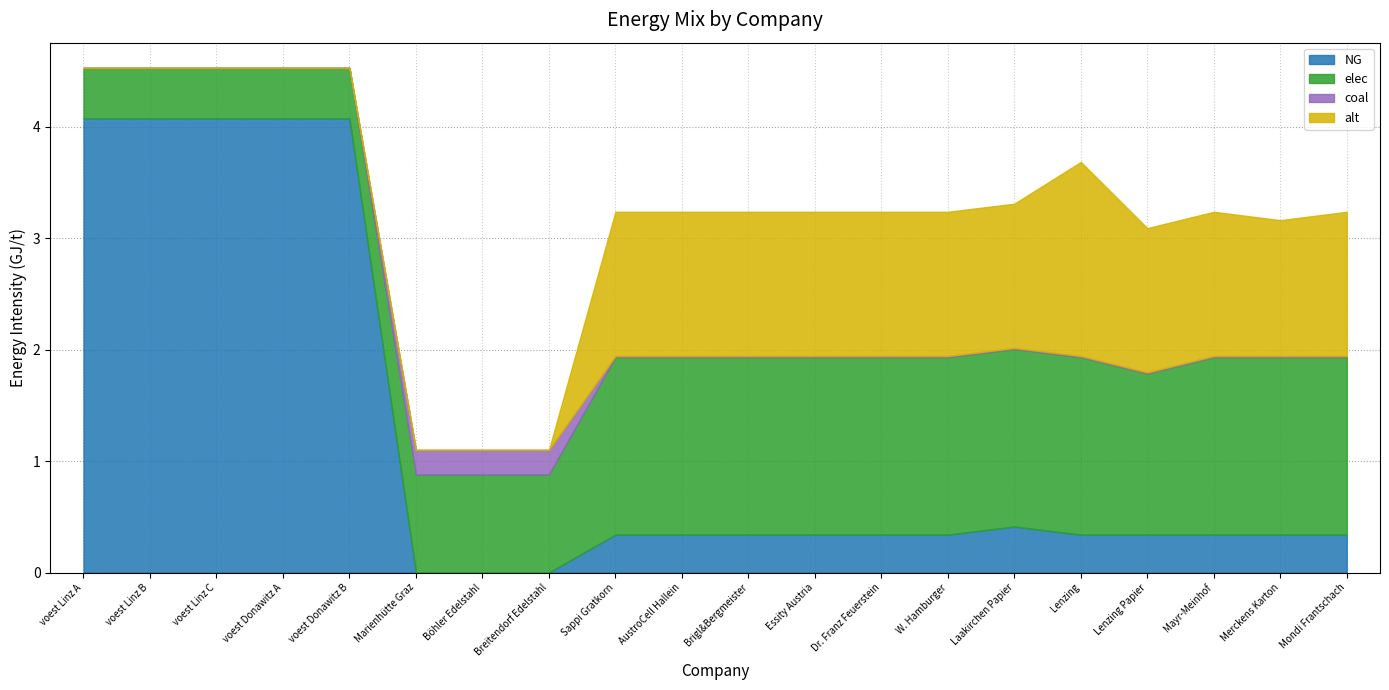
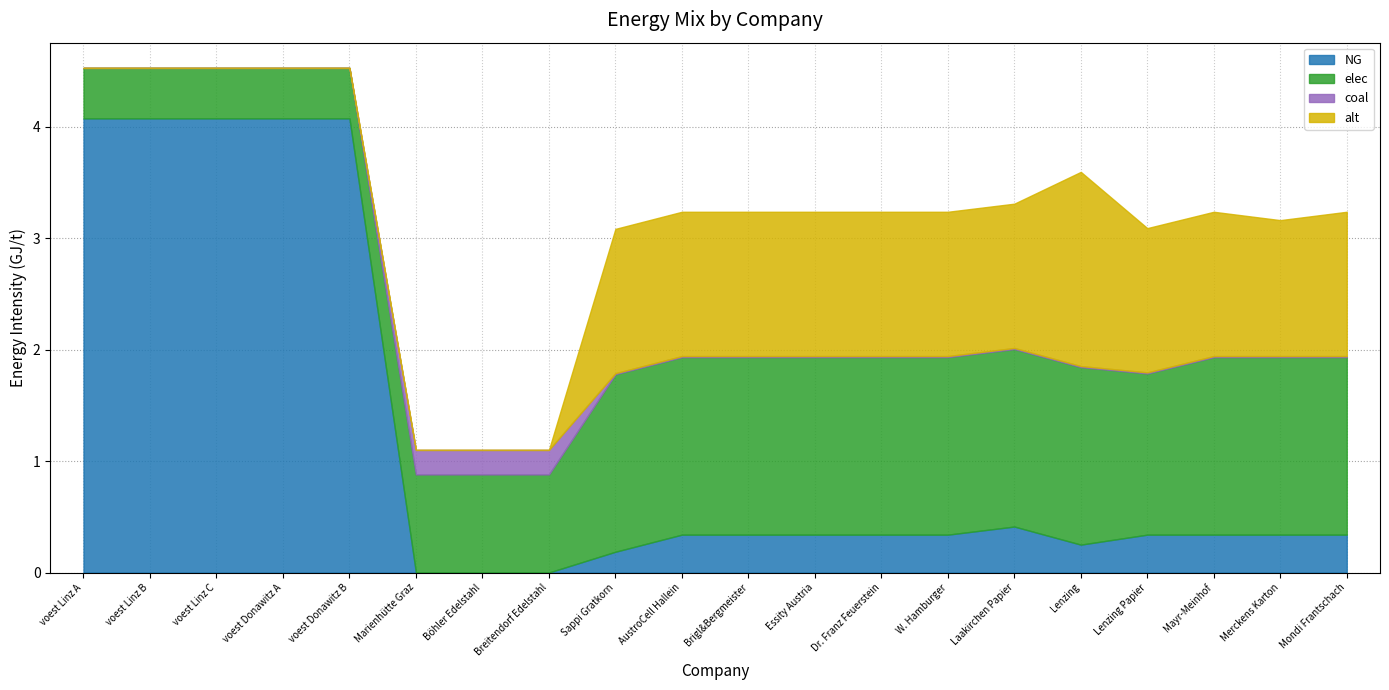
NG, Sappi Gratkorn: 0.34 -> 0.19
NG, Lenzing: 0.34 -> 0.25
